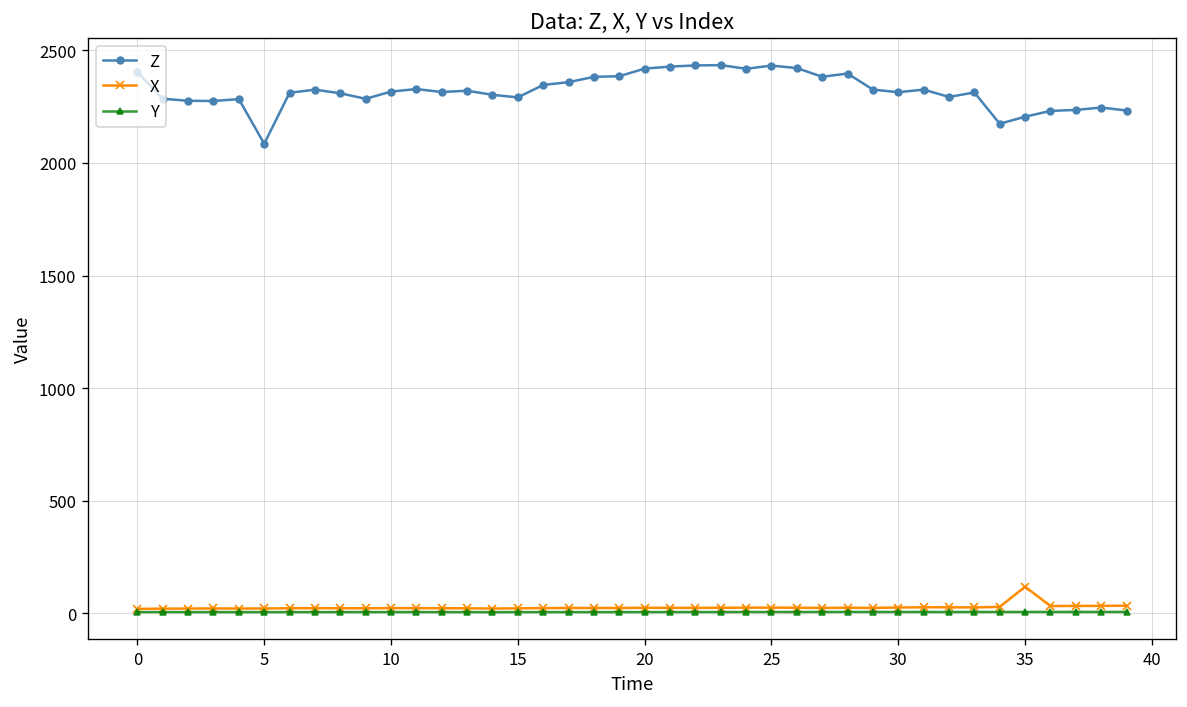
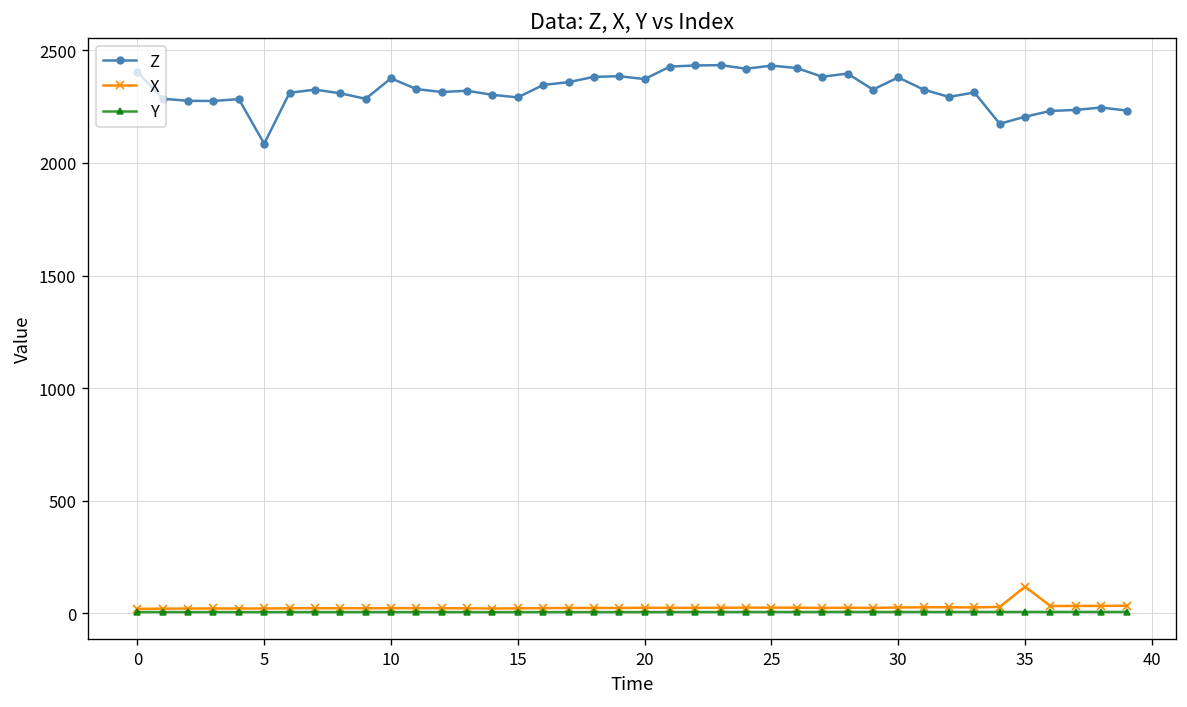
Z, 10: 2320 -> 2380
Z, 20: 2420 -> 2370
Z, 30: 2310 -> 2380
